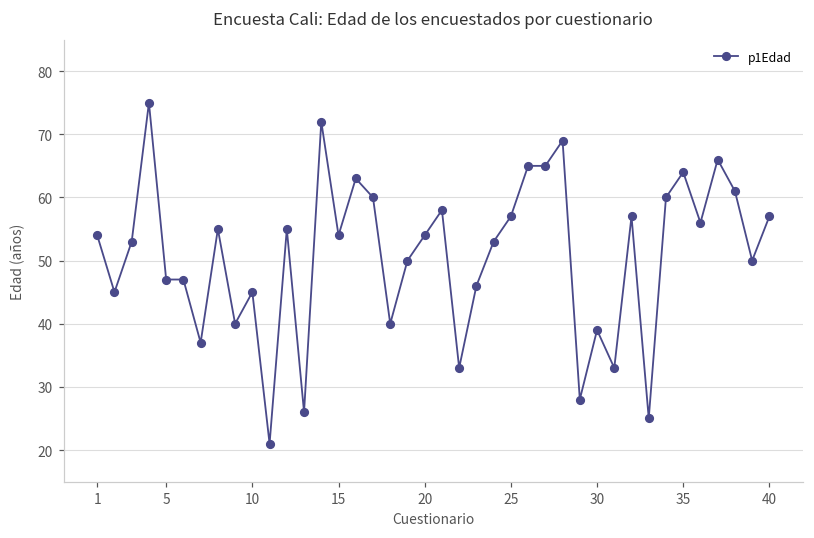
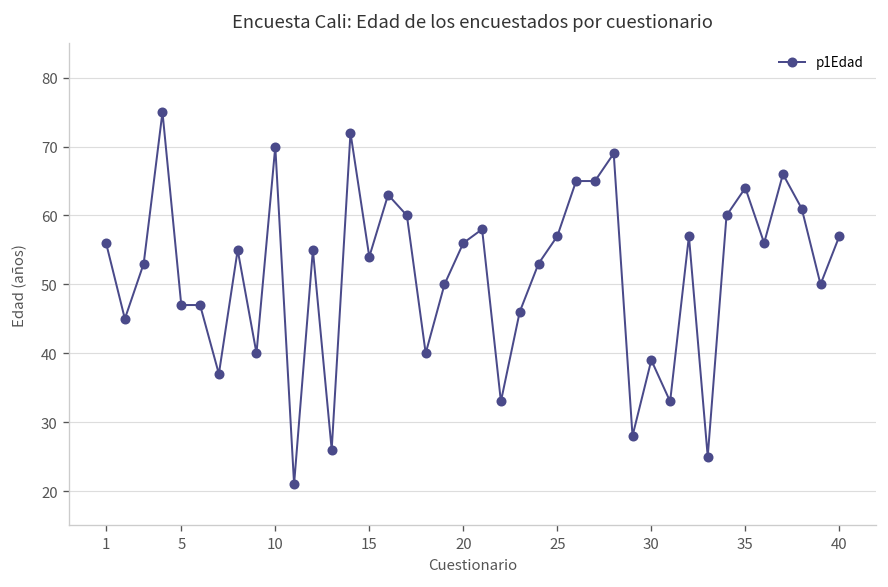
1: 54 -> 56
10: 45 -> 70
20: 54 -> 56
